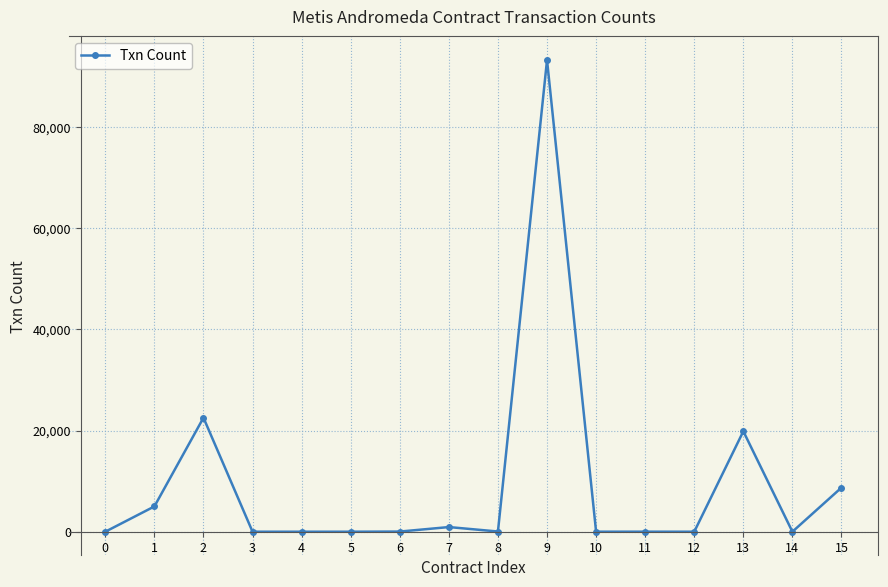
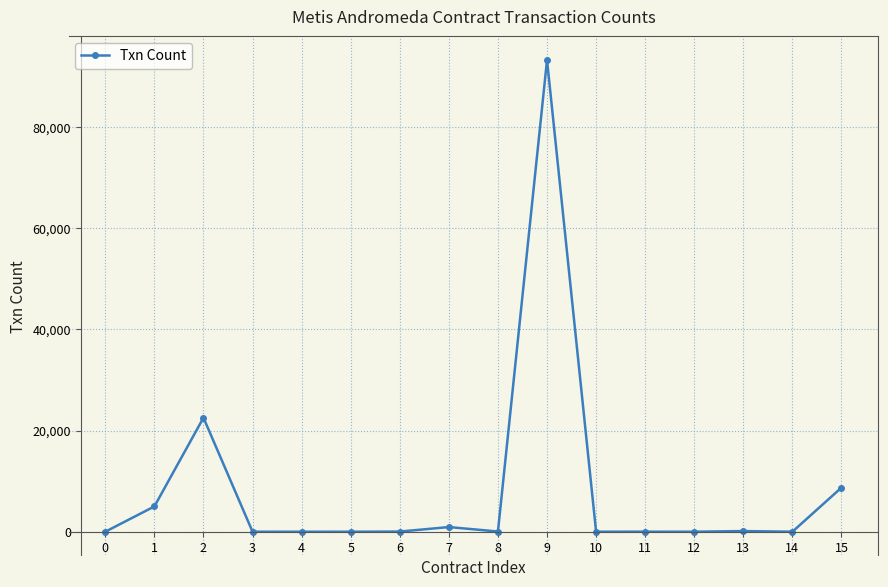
13: 20,000 -> 0
